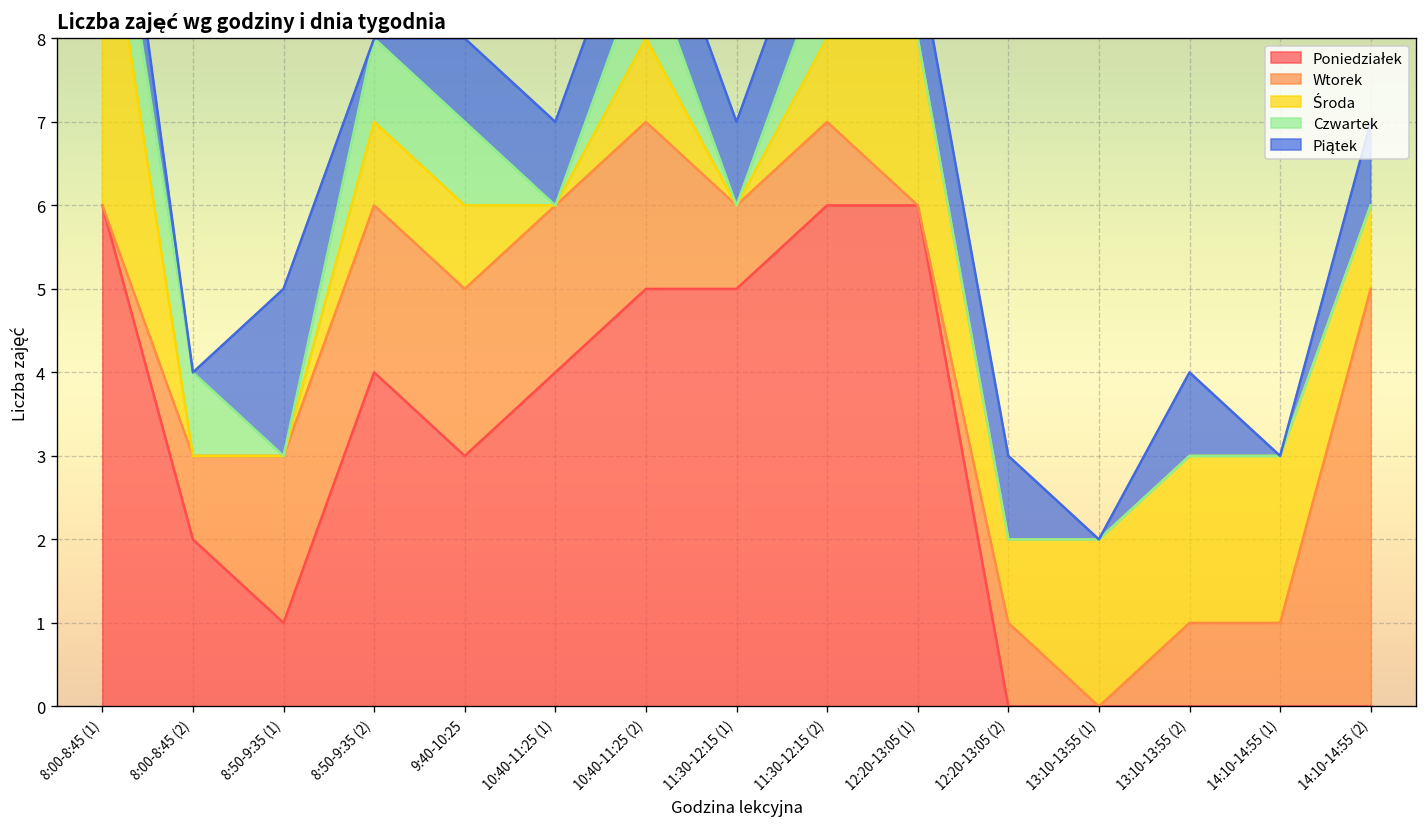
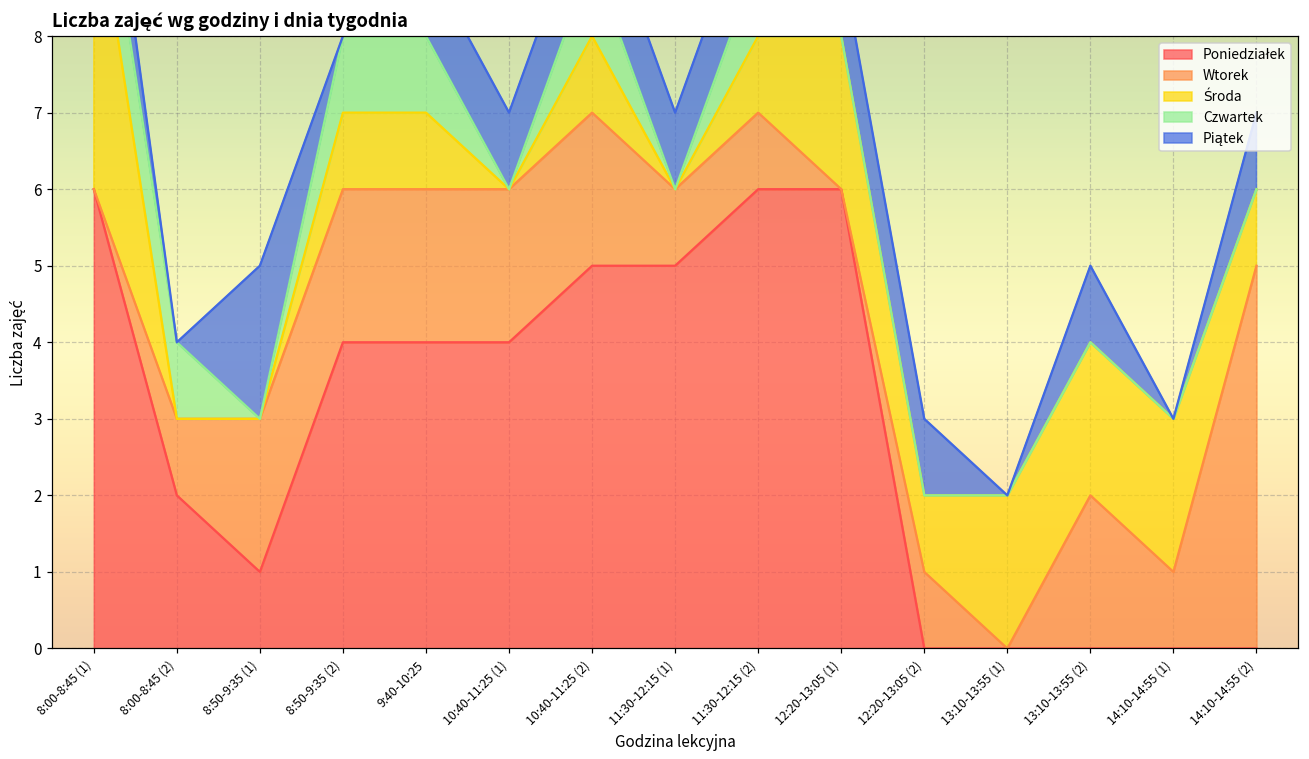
Poniedziałek, 9:40-10:25: 3 -> 4
Wtorek, 13:10-13:55 (2): 1 -> 2
